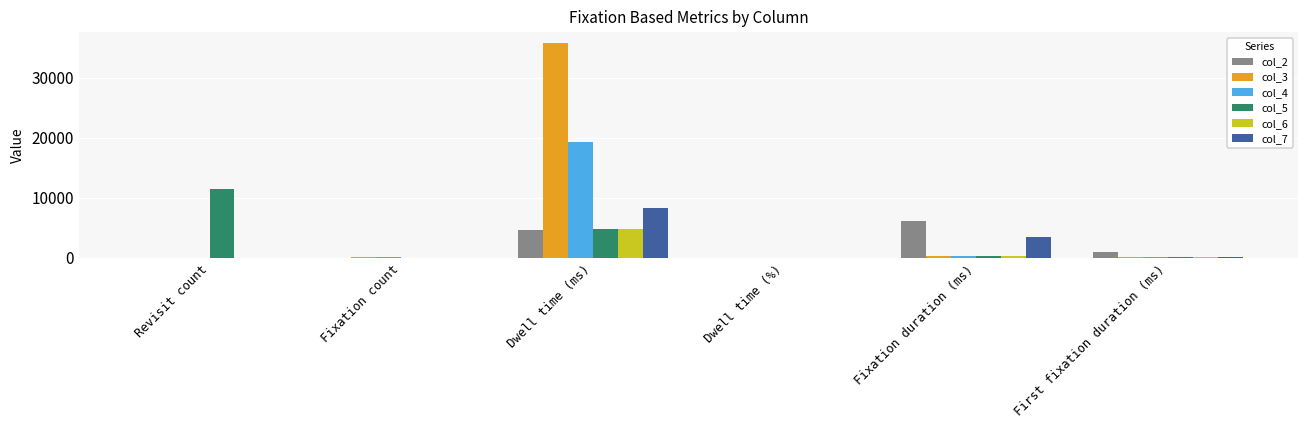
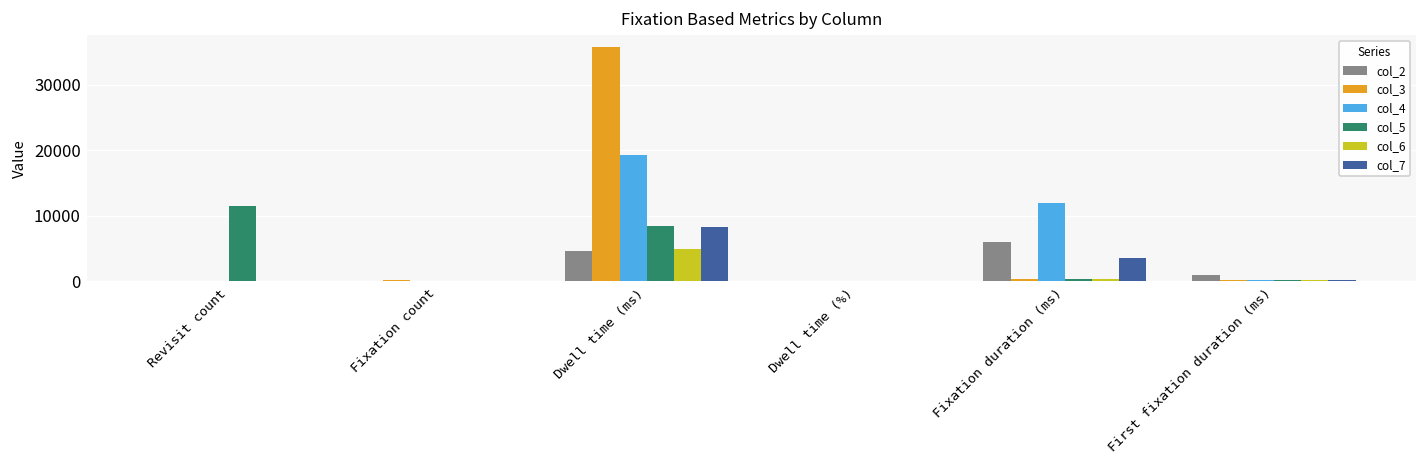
col_5, Dwell time (ms): 5000 -> 8000
col_4, Fixation duration (ms): 0 -> 12000
